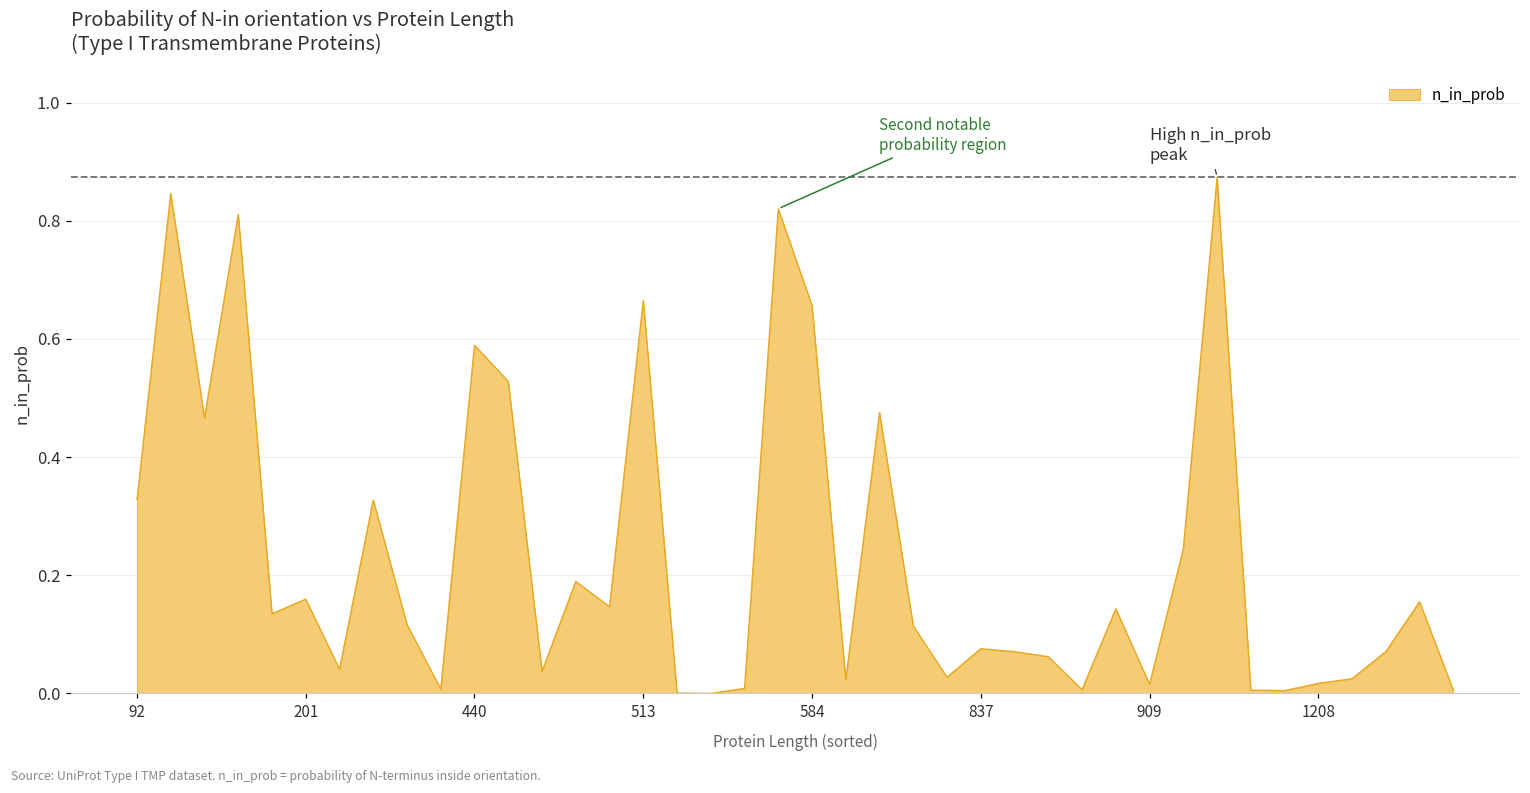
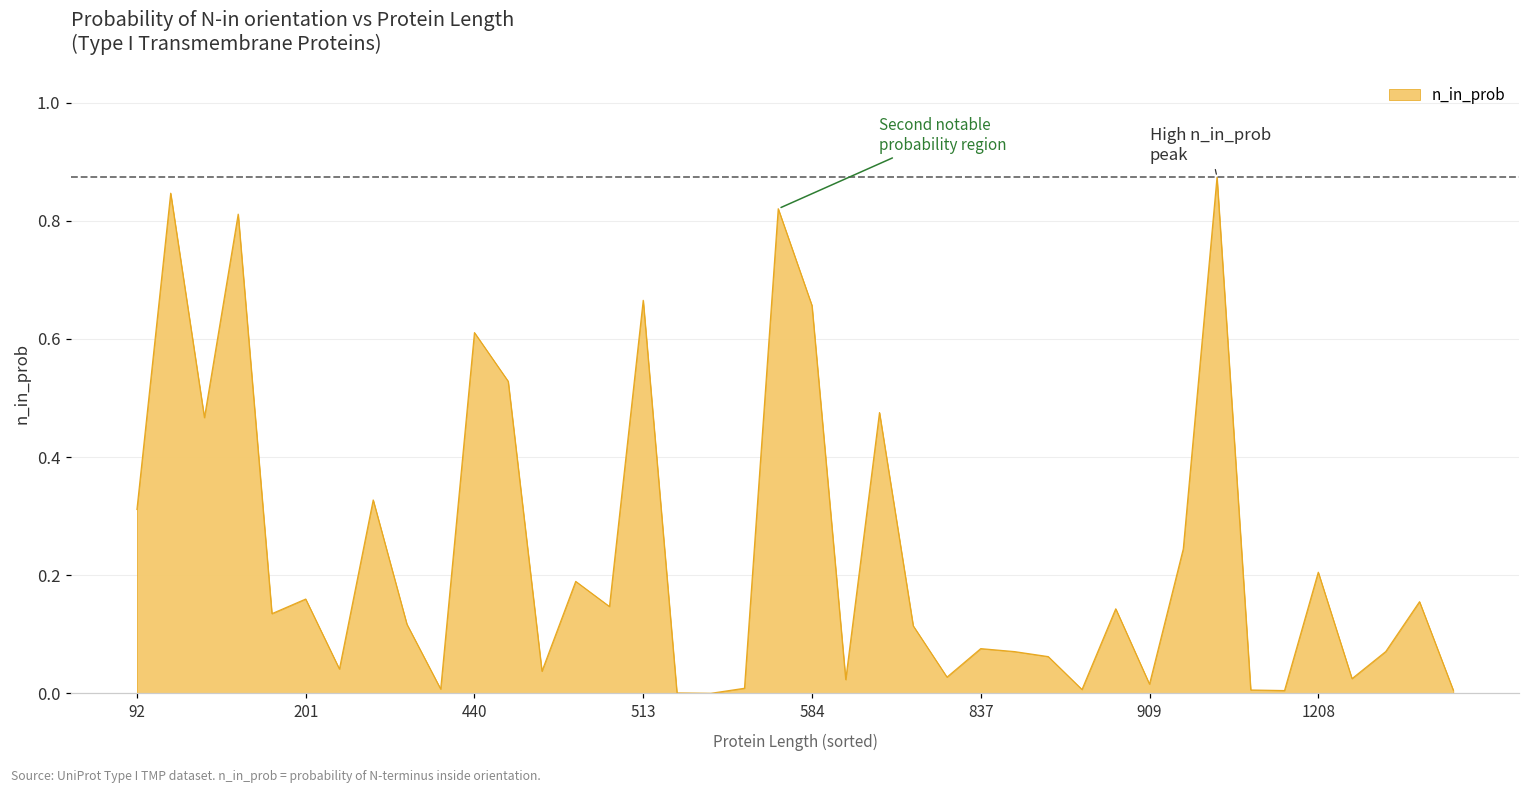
92: 0.33 -> 0.31
440: 0.59 -> 0.61
1208: 0.02 -> 0.21
